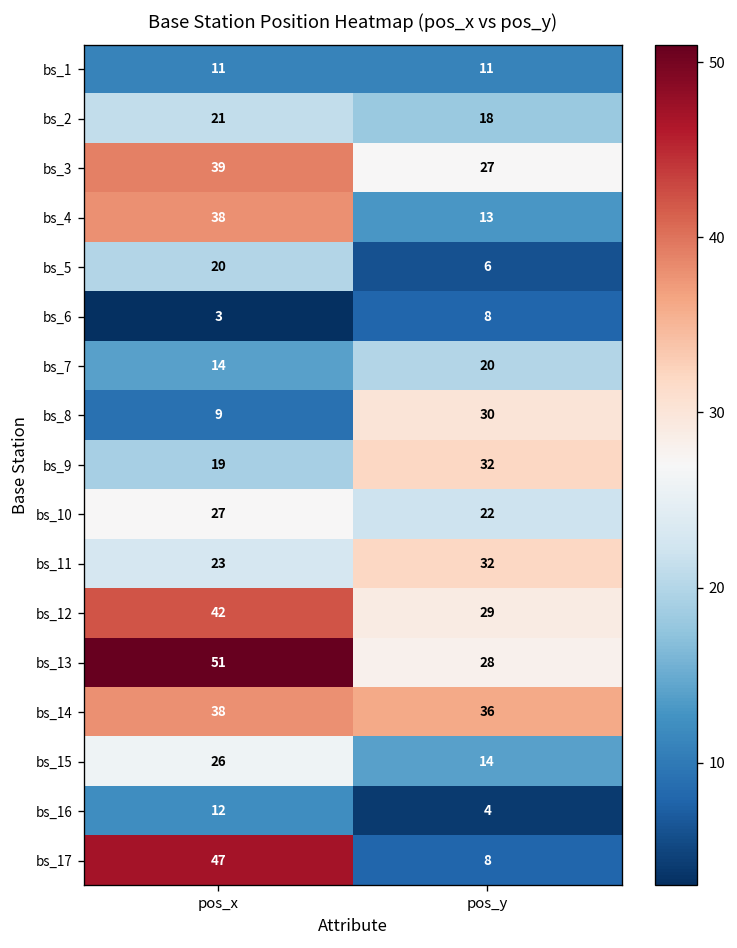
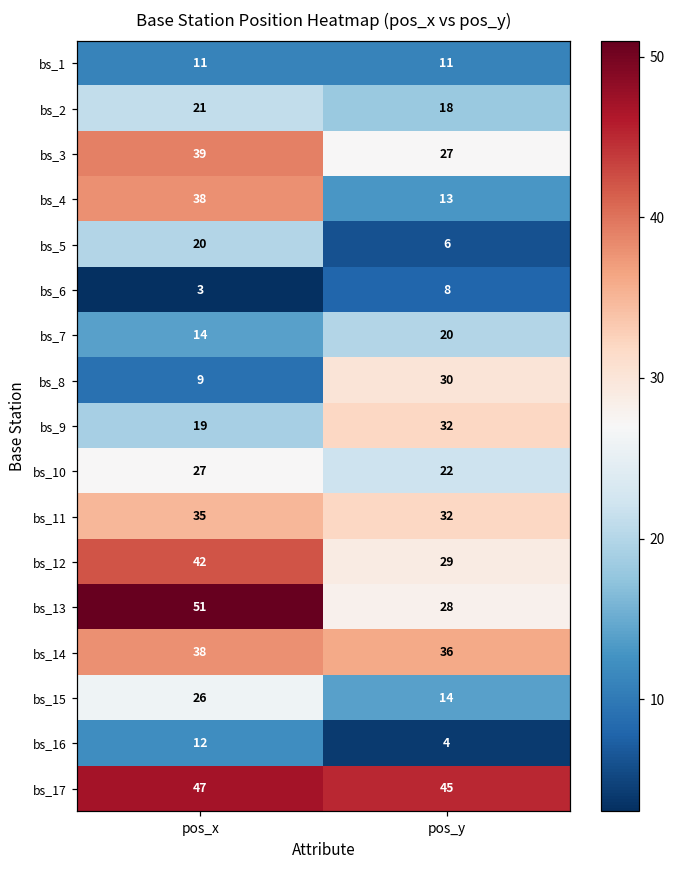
bs_11, pos_x: 23 -> 35
bs_17, pos_y: 8 -> 45
